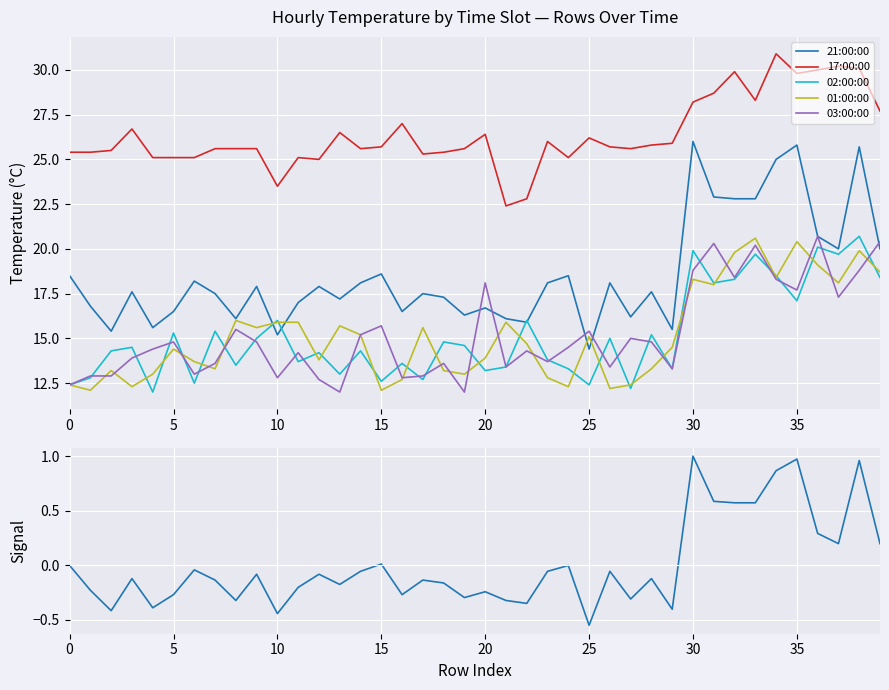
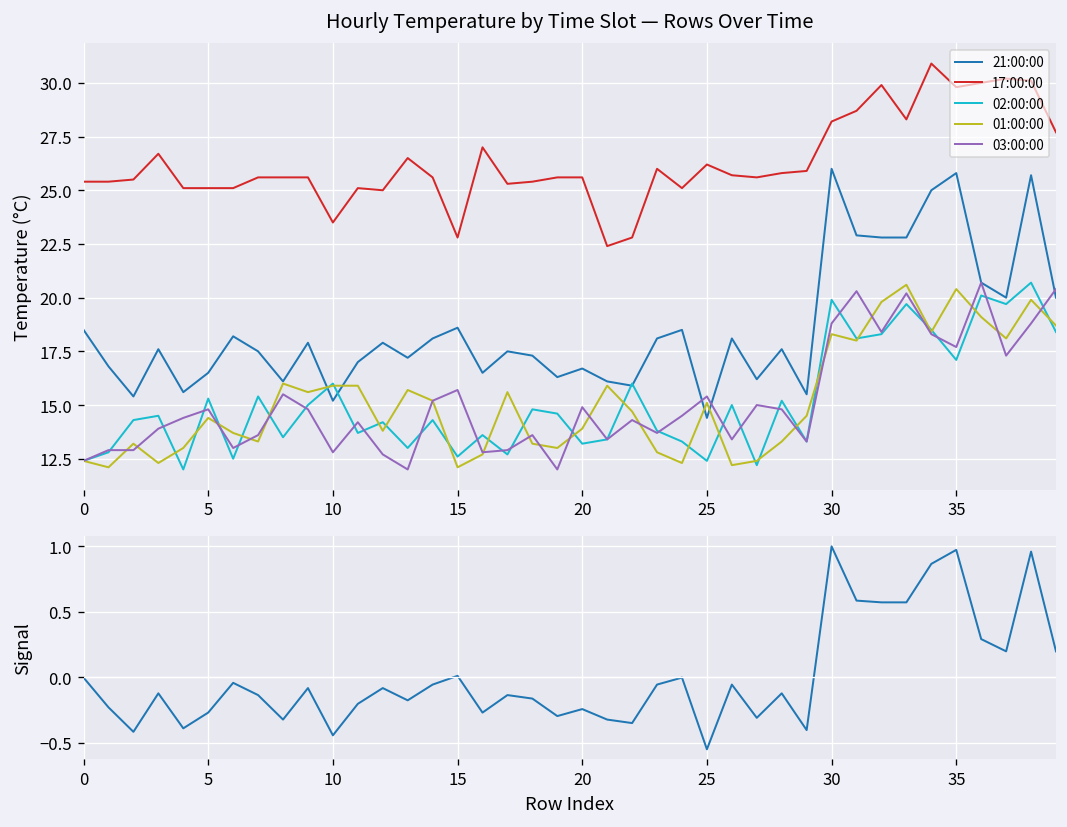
Hourly Temperature by Time Slot — Rows Over Time, 17:00:00, 15: 25.7 -> 22.8
Hourly Temperature by Time Slot — Rows Over Time, 17:00:00, 20: 26.4 -> 25.6
Hourly Temperature by Time Slot — Rows Over Time, 03:00:00, 20: 18.1 -> 14.9
